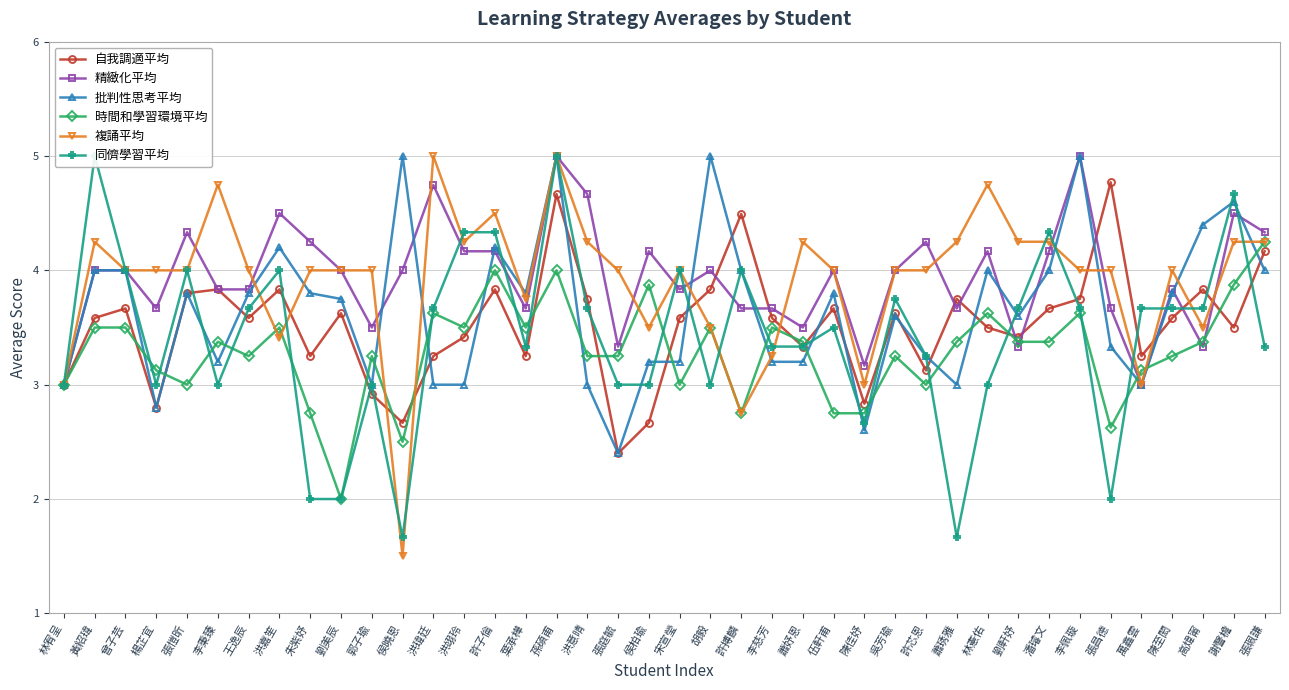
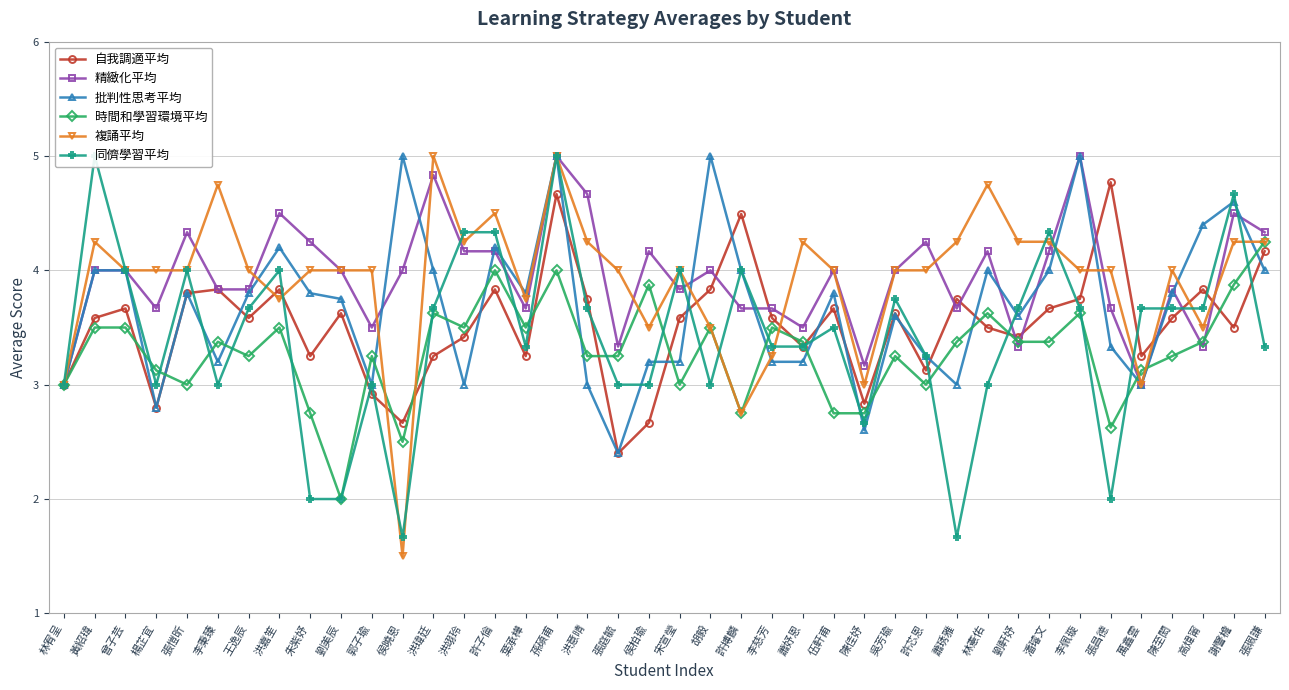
複誦平均, 洪嘉笙: 3.41 -> 3.75
精緻化平均, 洪瑋廷: 4.75 -> 4.83
批判性思考平均, 洪瑋廷: 3 -> 4
